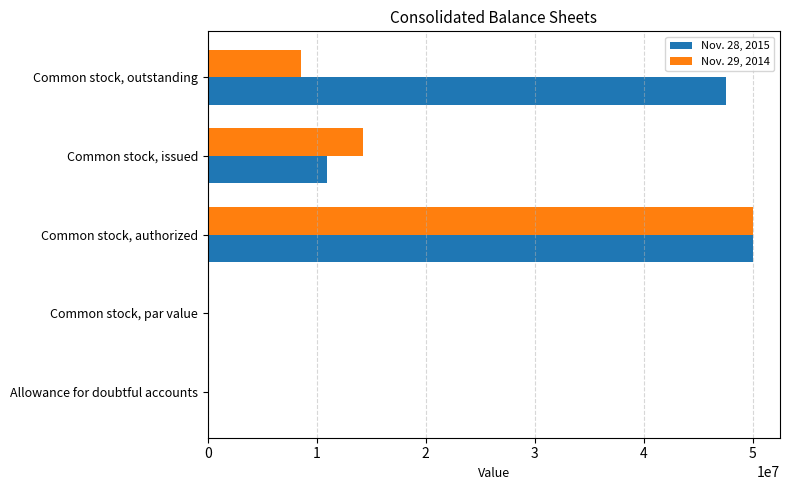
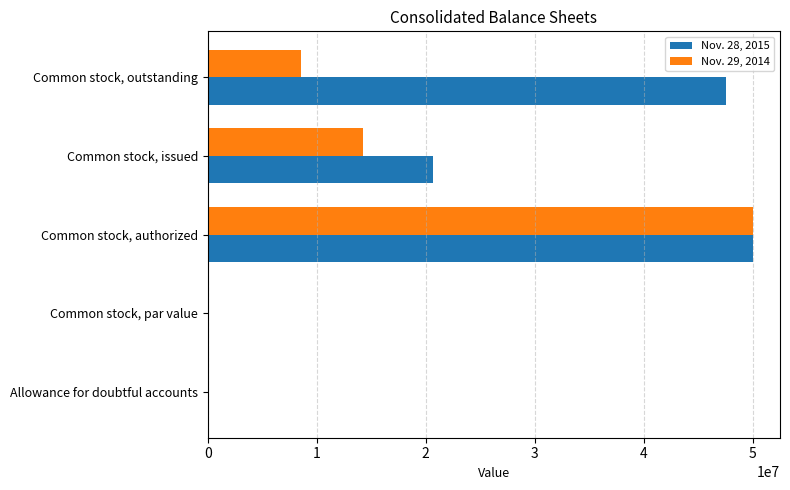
Nov. 28, 2015, Common stock, issued: 10900000 -> 20700000
